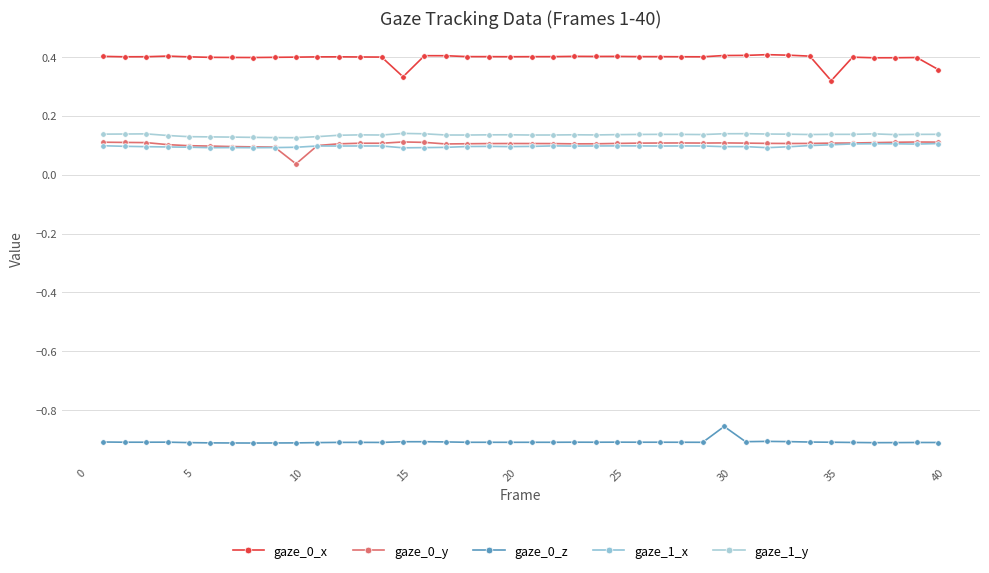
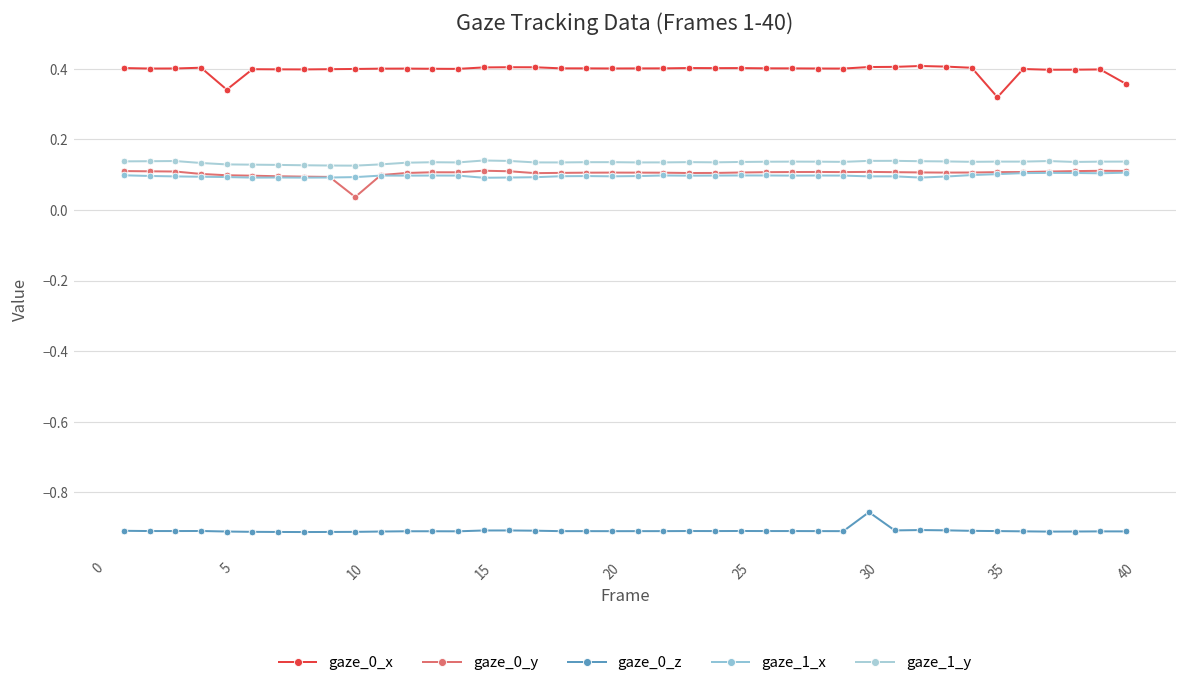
gaze_0_x, 5: 0.40 -> 0.34
gaze_0_x, 15: 0.33 -> 0.40
